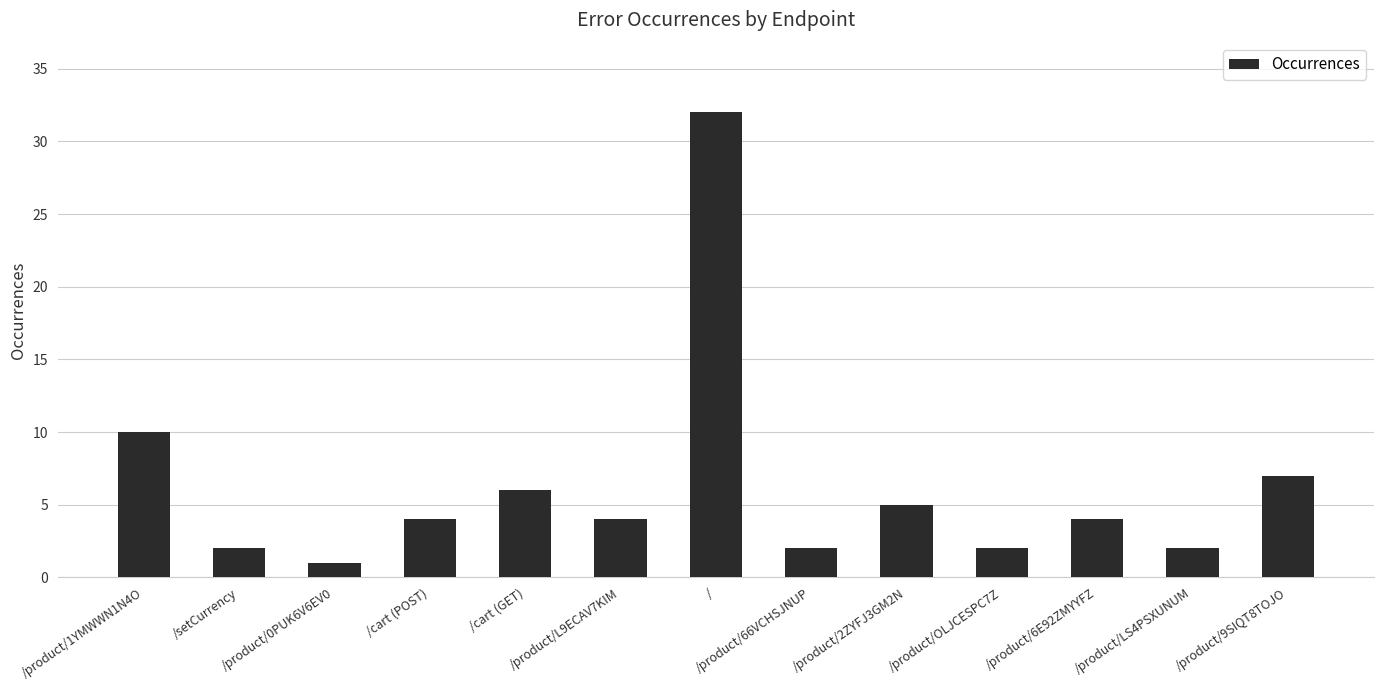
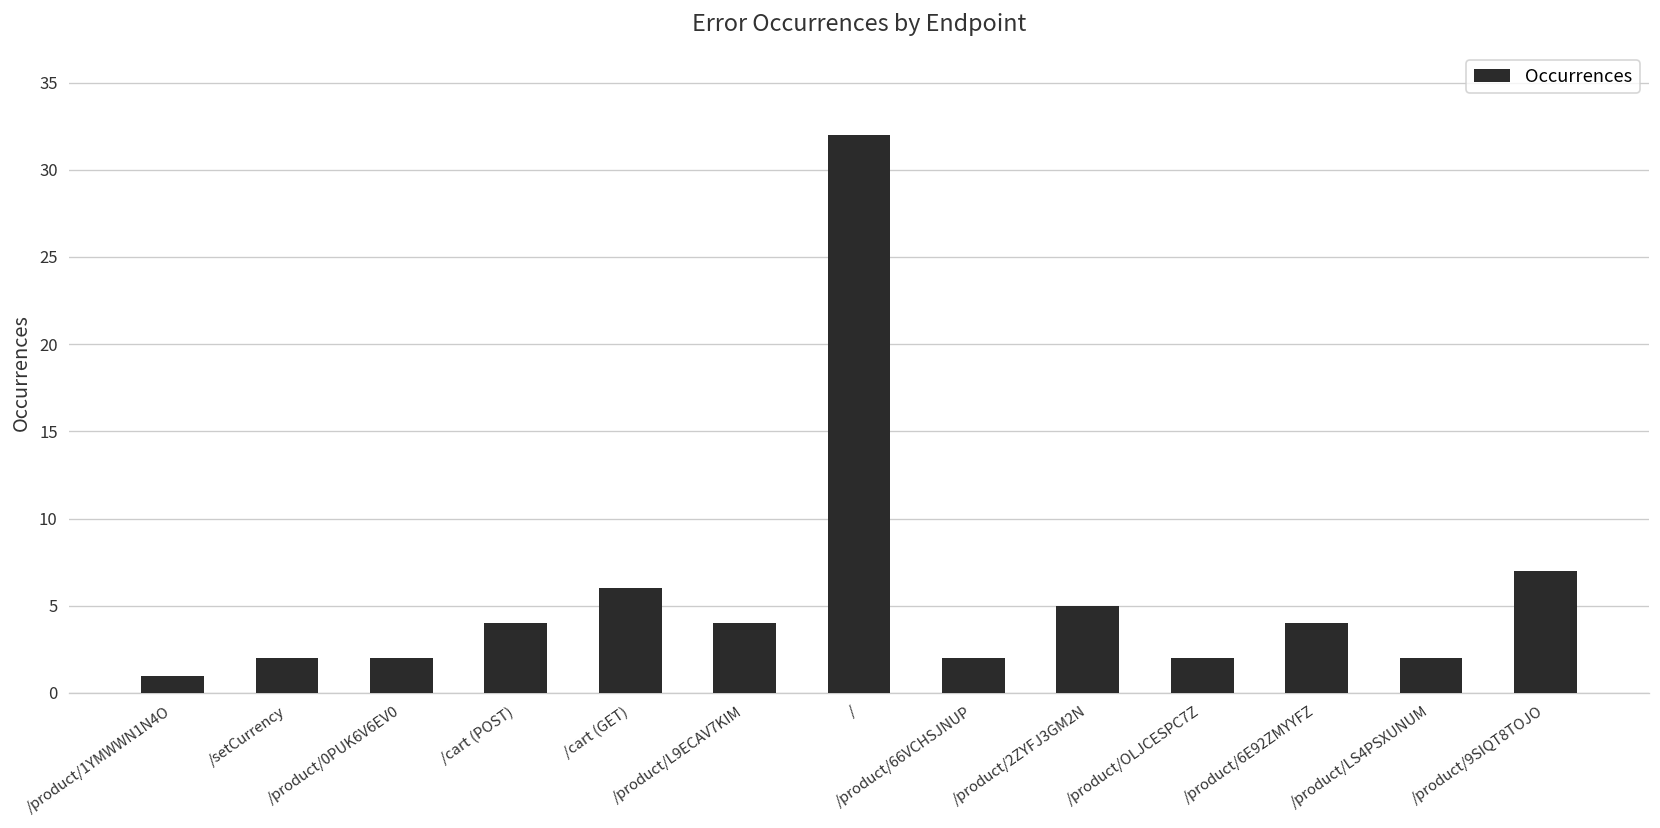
/product/1YMWWN1N4O: 10 -> 1
/product/0PUK6V6EV0: 1 -> 2
